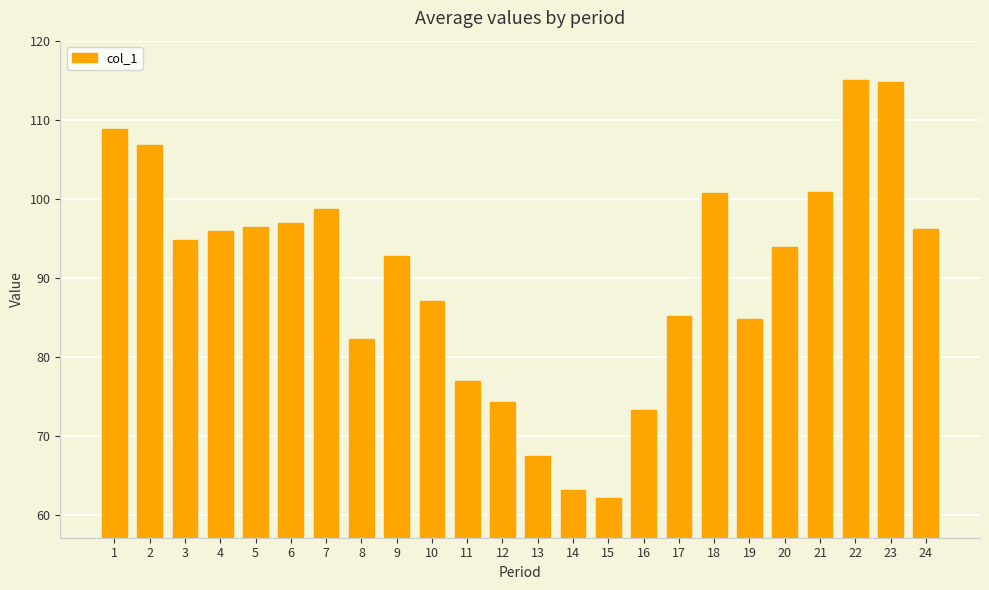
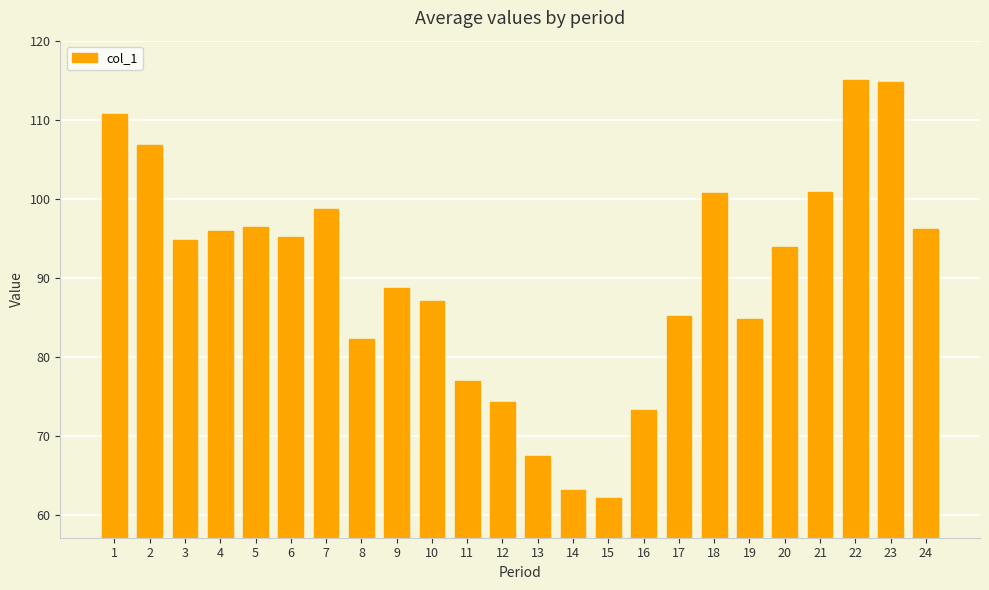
1: 109 -> 111
6: 97 -> 95
9: 93 -> 89
